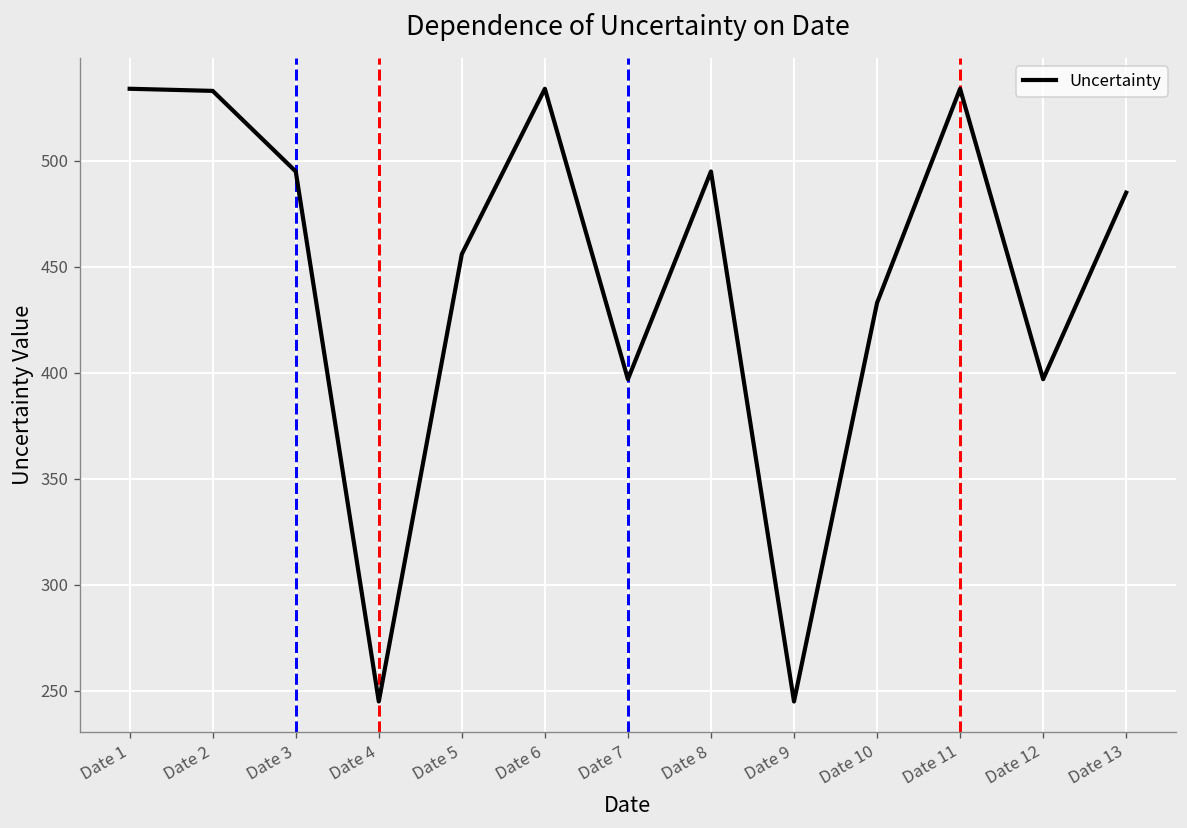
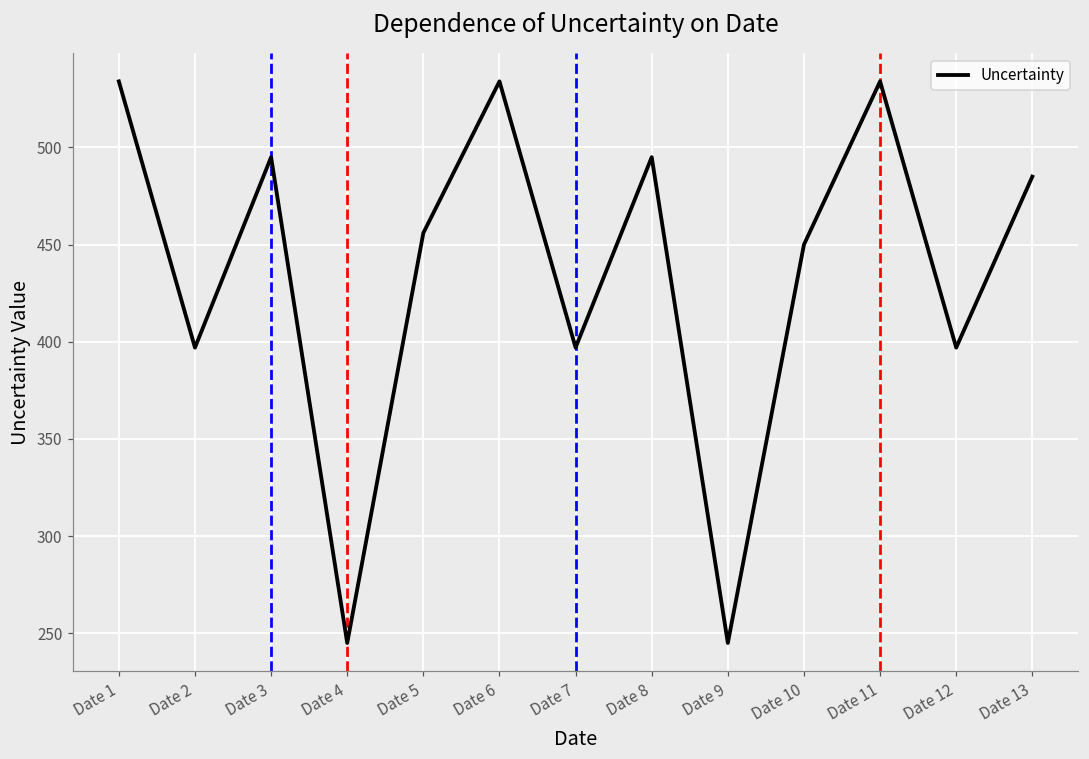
Date 2: 533 -> 397
Date 10: 433 -> 450
